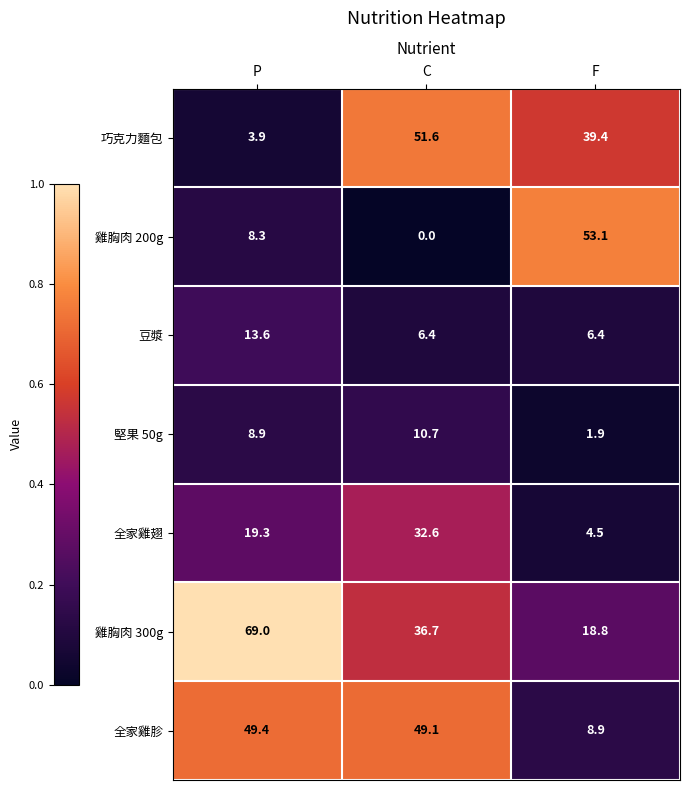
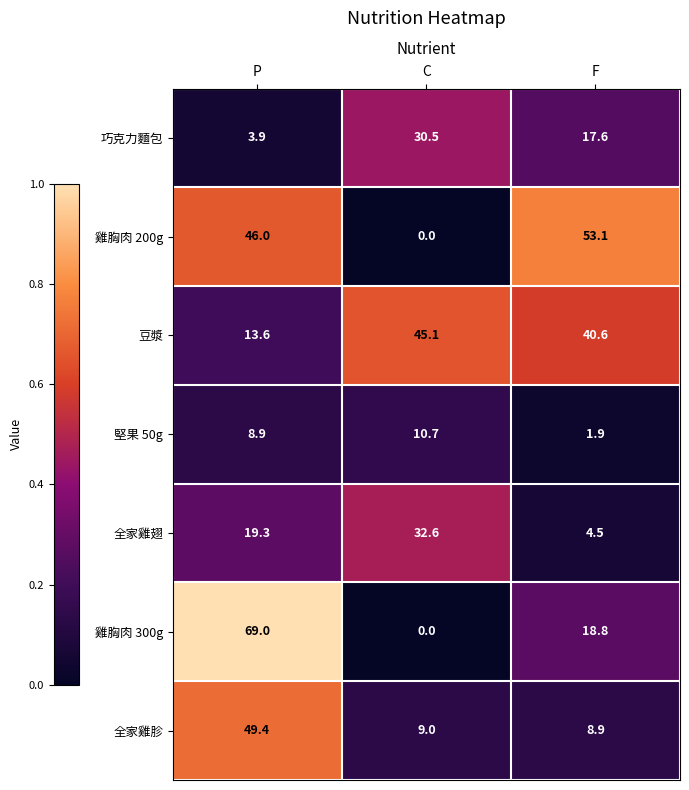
巧克力麵包, C: 51.6 -> 30.5
巧克力麵包, F: 39.4 -> 17.6
雞胸肉 200g, P: 8.3 -> 46.0
豆漿, C: 6.4 -> 45.1
豆漿, F: 6.4 -> 40.6
雞胸肉 300g, C: 36.7 -> 0.0
全家雞胗, C: 49.1 -> 9.0
